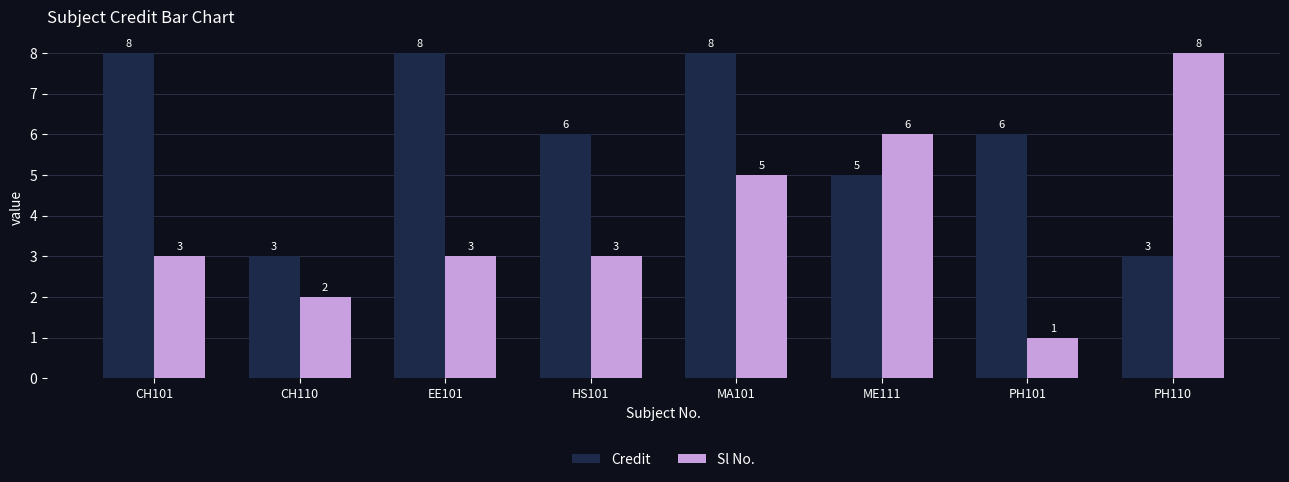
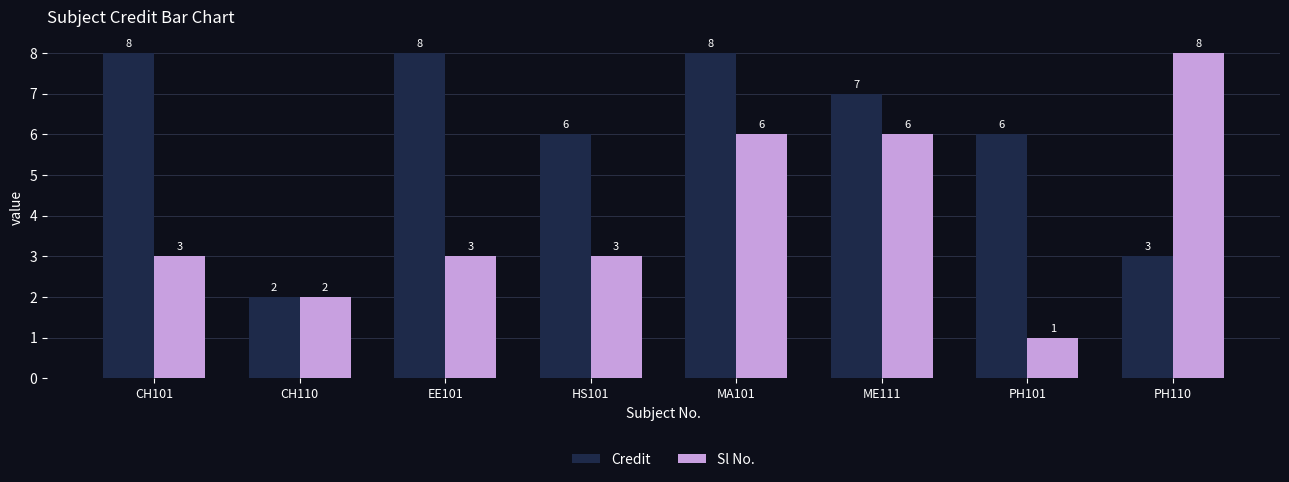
Credit, CH110: 3 -> 2
Sl No., MA101: 5 -> 6
Credit, ME111: 5 -> 7
